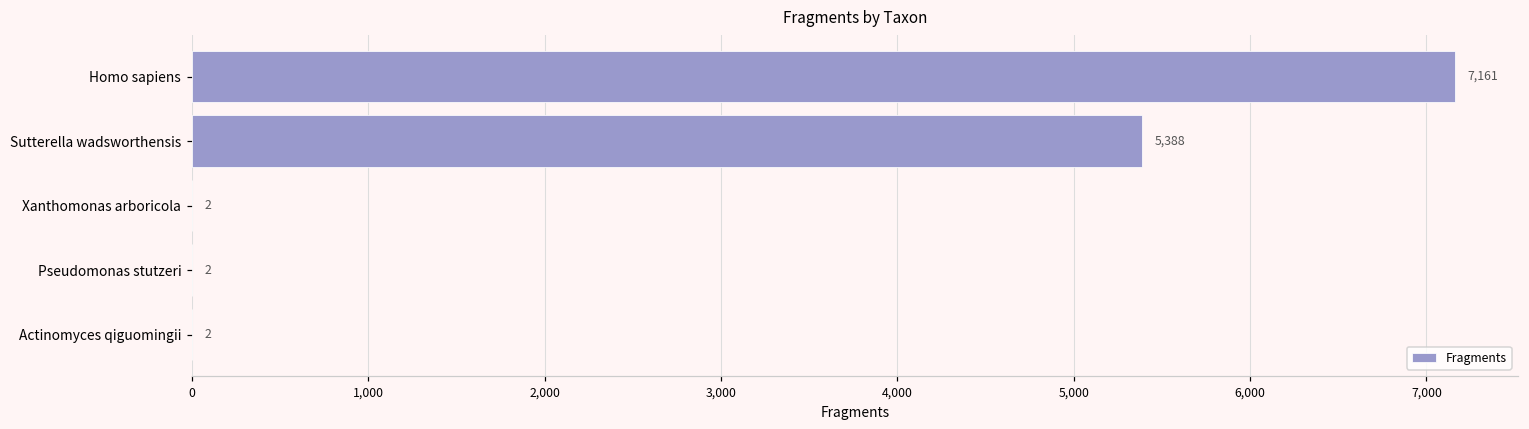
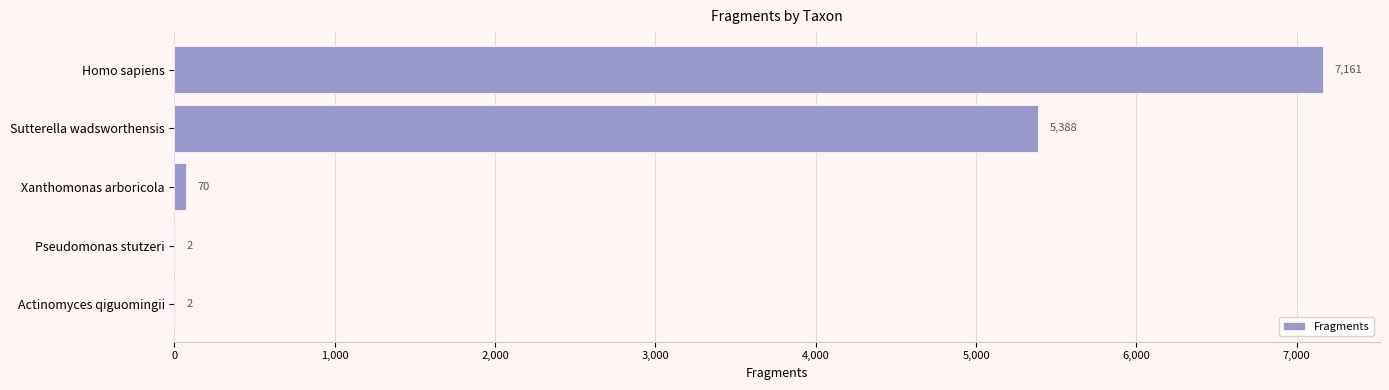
Xanthomonas arboricola: 2 -> 70
